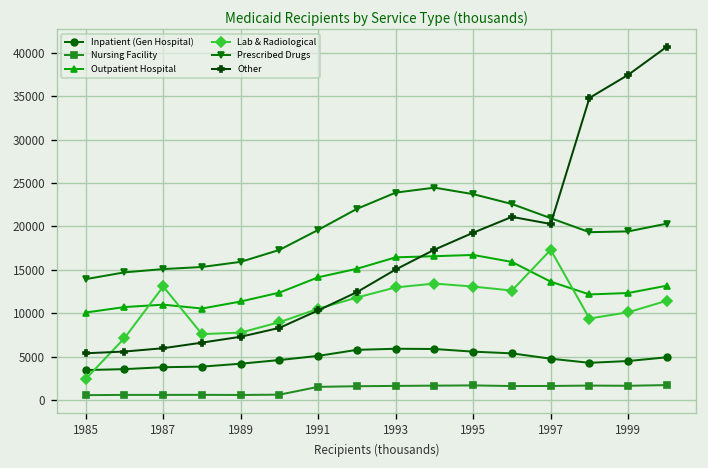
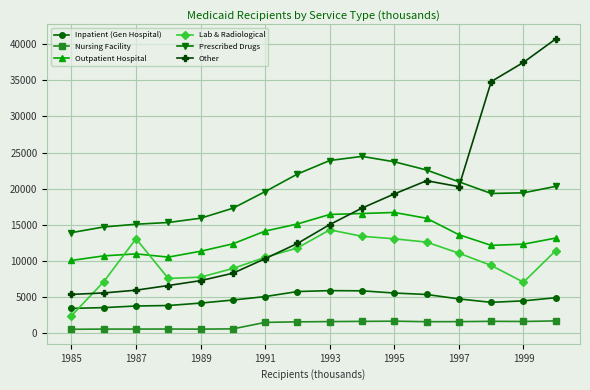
Lab & Radiological, 1993: 13000 -> 14000
Lab & Radiological, 1997: 17000 -> 11000
Lab & Radiological, 1999: 10000 -> 7000
